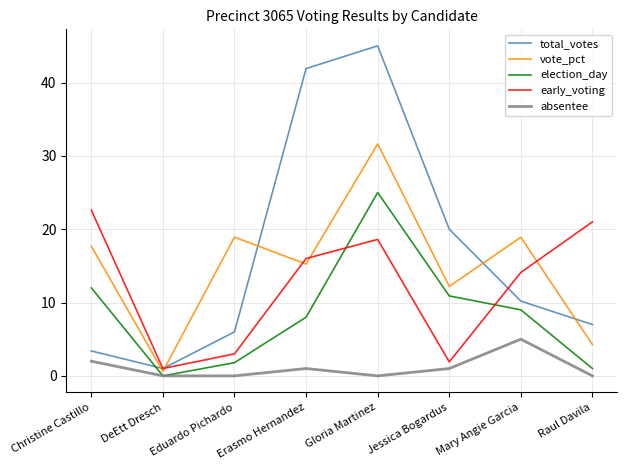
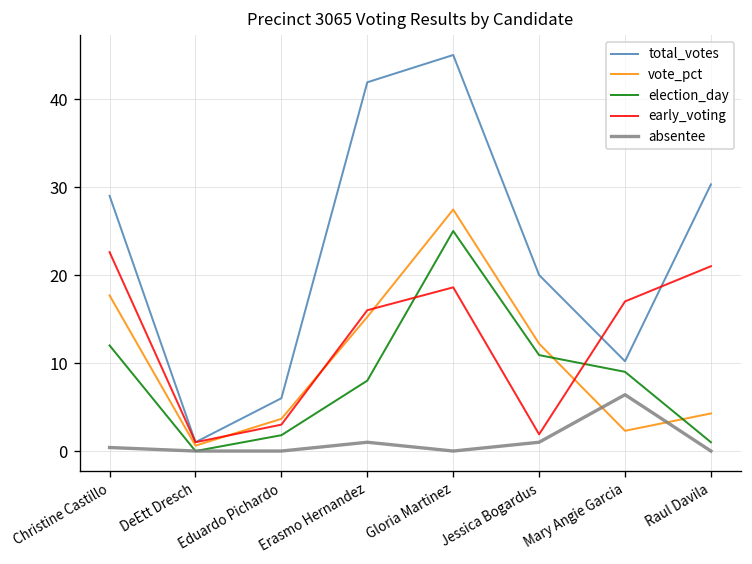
total_votes, Christine Castillo: 3 -> 29
absentee, Christine Castillo: 2 -> 0
vote_pct, Eduardo Pichardo: 19 -> 4
vote_pct, Gloria Martinez: 32 -> 27
vote_pct, Mary Angie Garcia: 19 -> 2
early_voting, Mary Angie Garcia: 14 -> 17
absentee, Mary Angie Garcia: 5 -> 6
total_votes, Raul Davila: 7 -> 30
